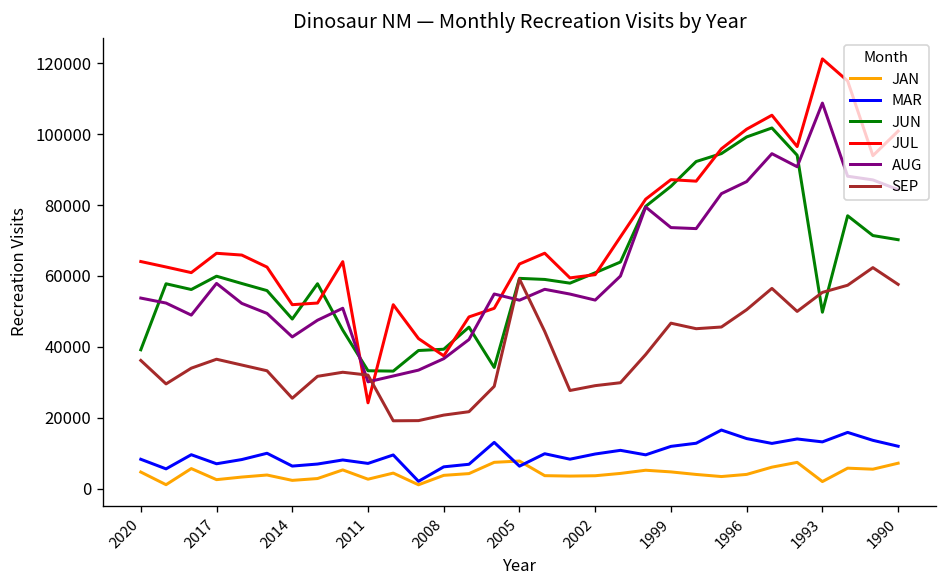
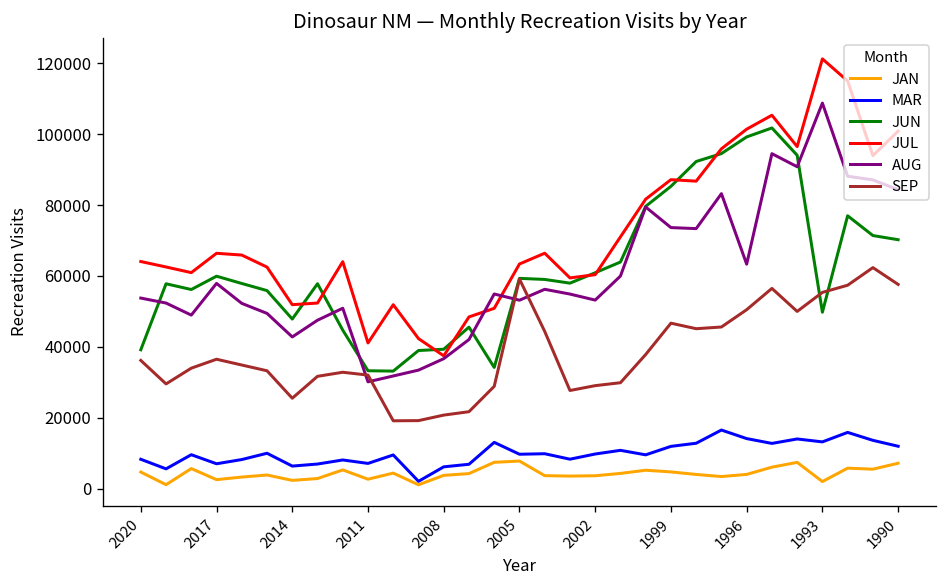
JUL, 2011: 24000 -> 41000
MAR, 2005: 6000 -> 10000
AUG, 1996: 87000 -> 63000
